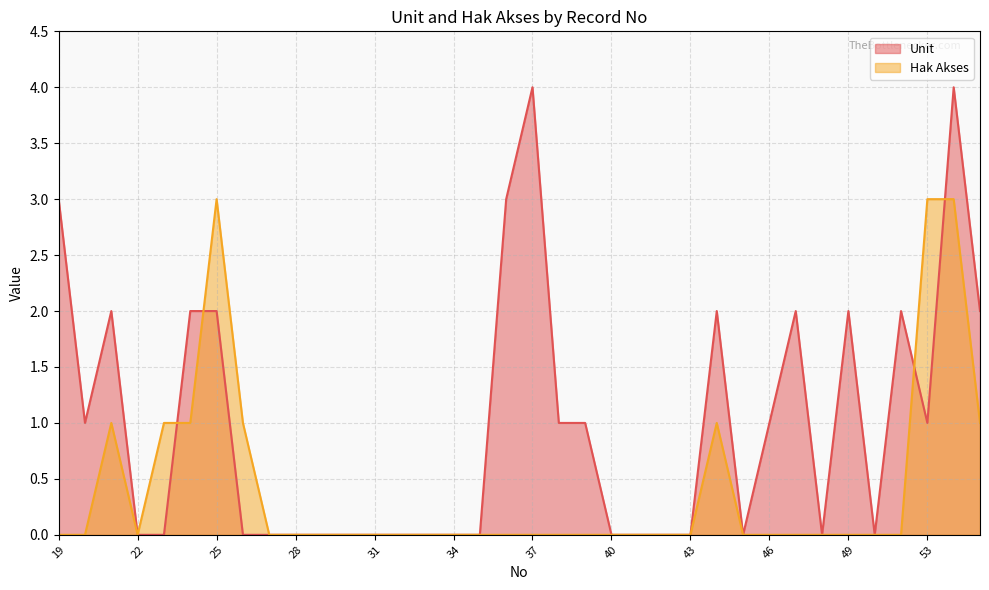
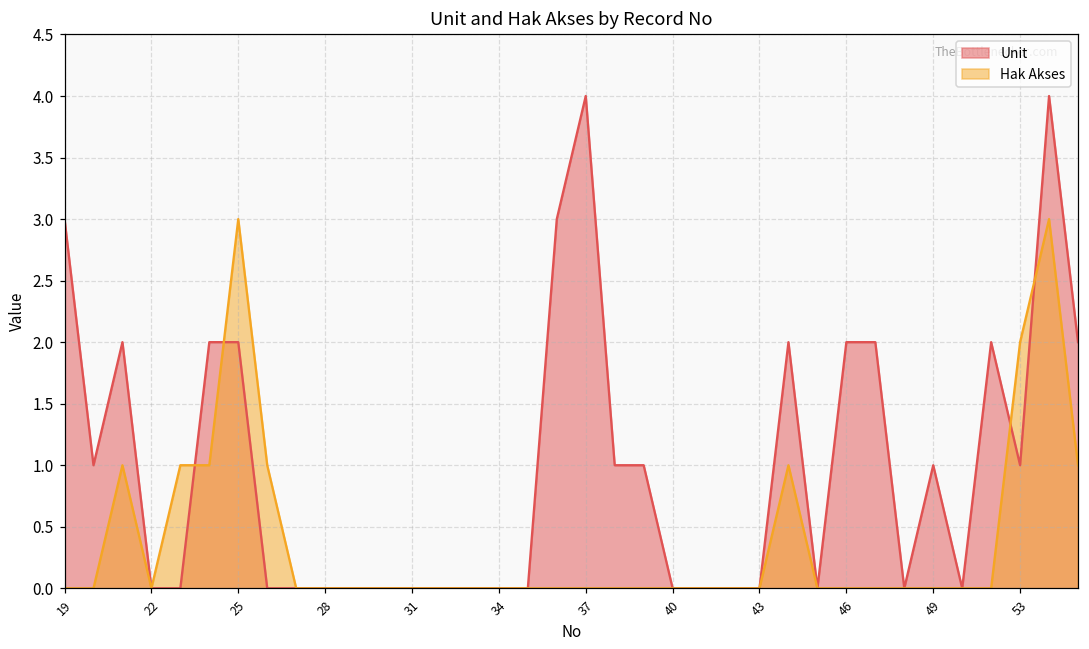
Unit, 46: 1 -> 2
Unit, 49: 2 -> 1
Hak Akses, 53: 3 -> 2
